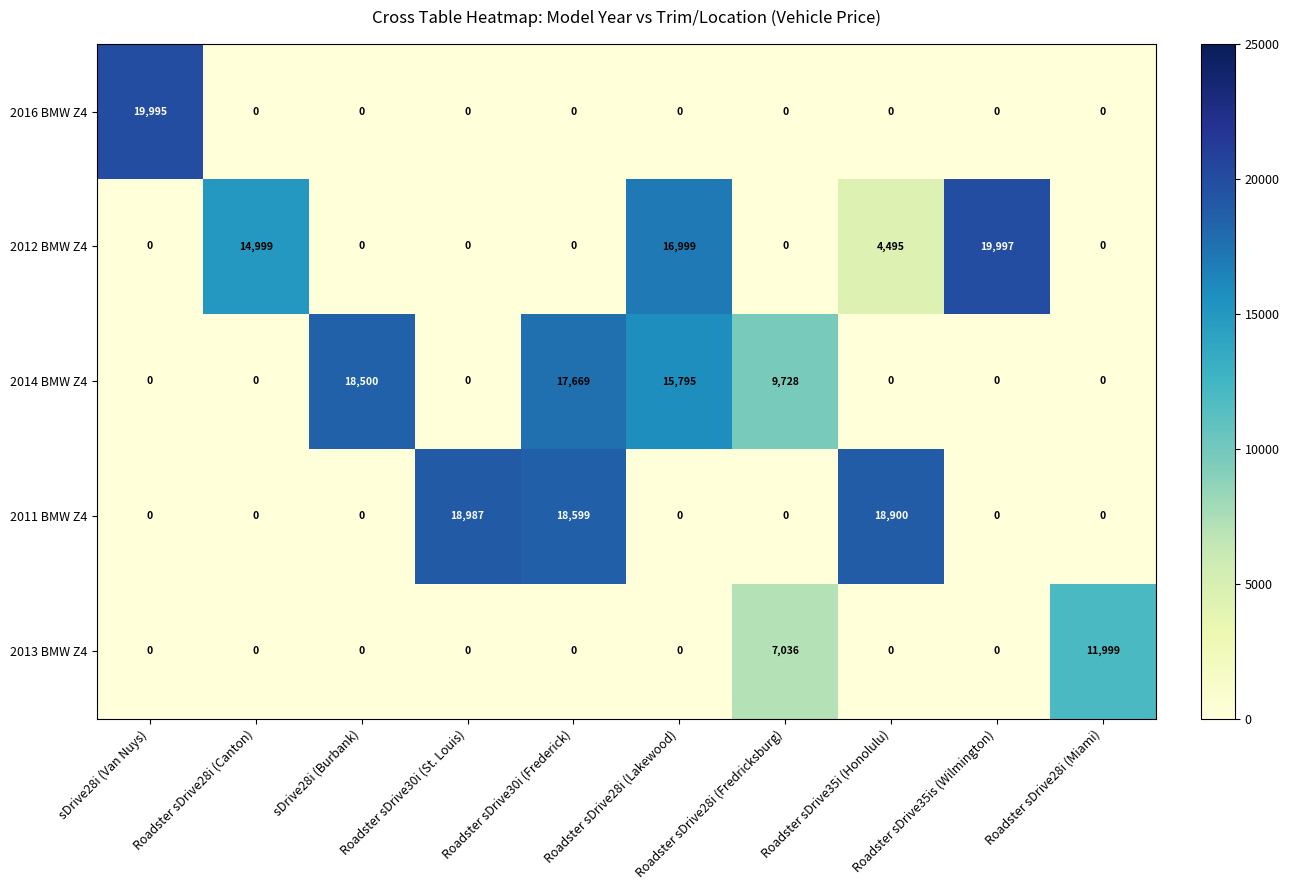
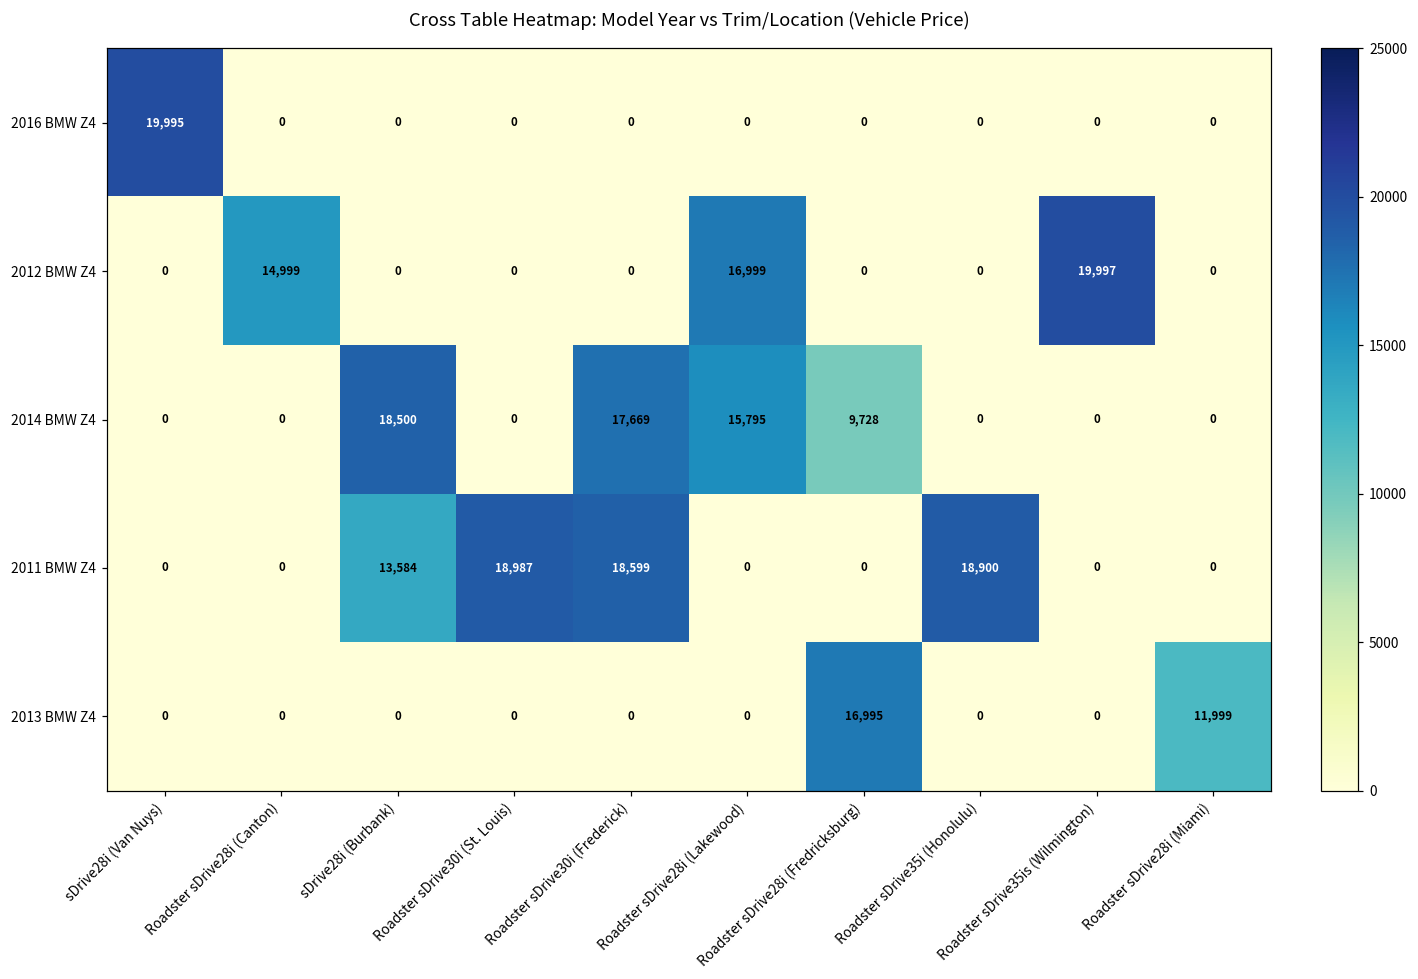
2012 BMW Z4, Roadster sDrive35i (Honolulu): 4,495 -> 0
2011 BMW Z4, sDrive28i (Burbank): 0 -> 13,584
2013 BMW Z4, Roadster sDrive28i (Fredricksburg): 7,036 -> 16,995
